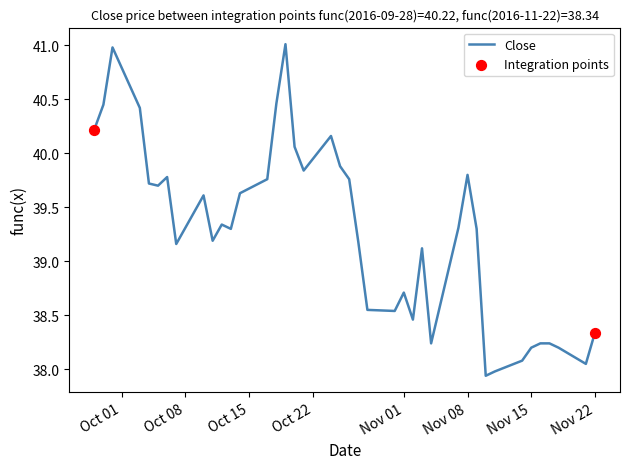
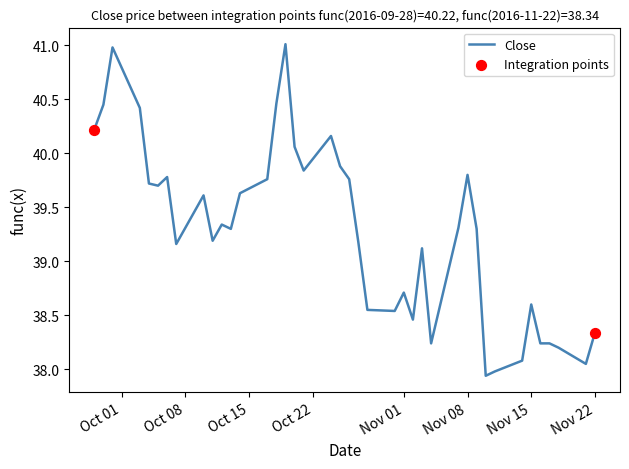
Close, Nov 15: 38.2 -> 38.6
